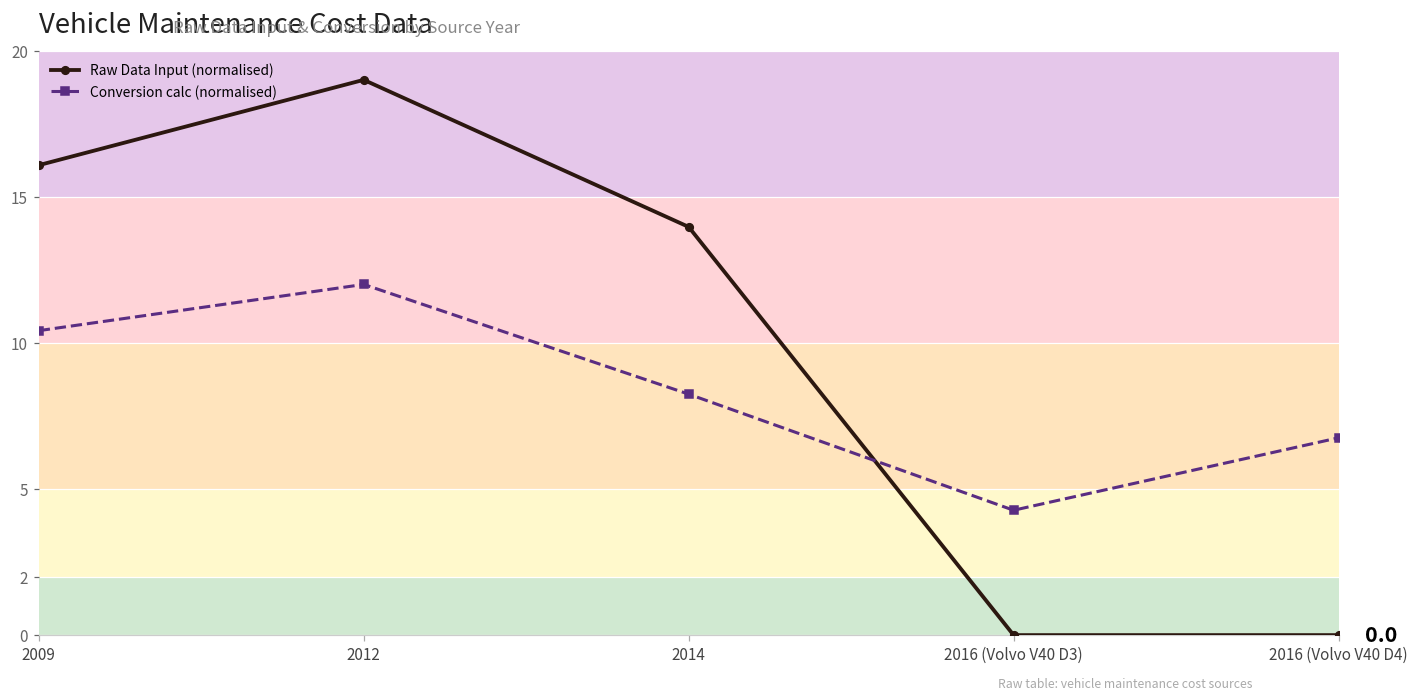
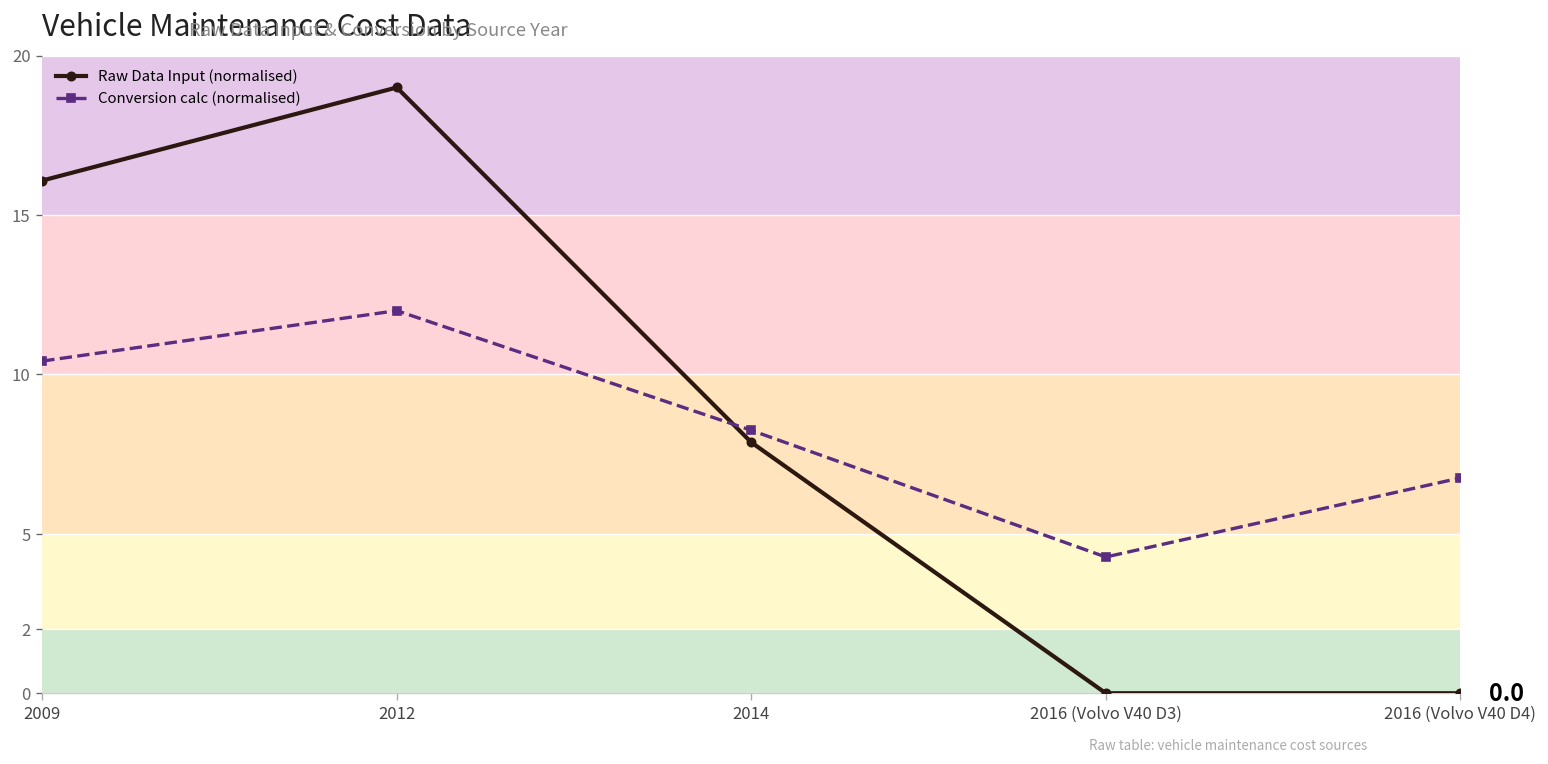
Raw Data Input (normalised), 2014: 14.0 -> 7.9
